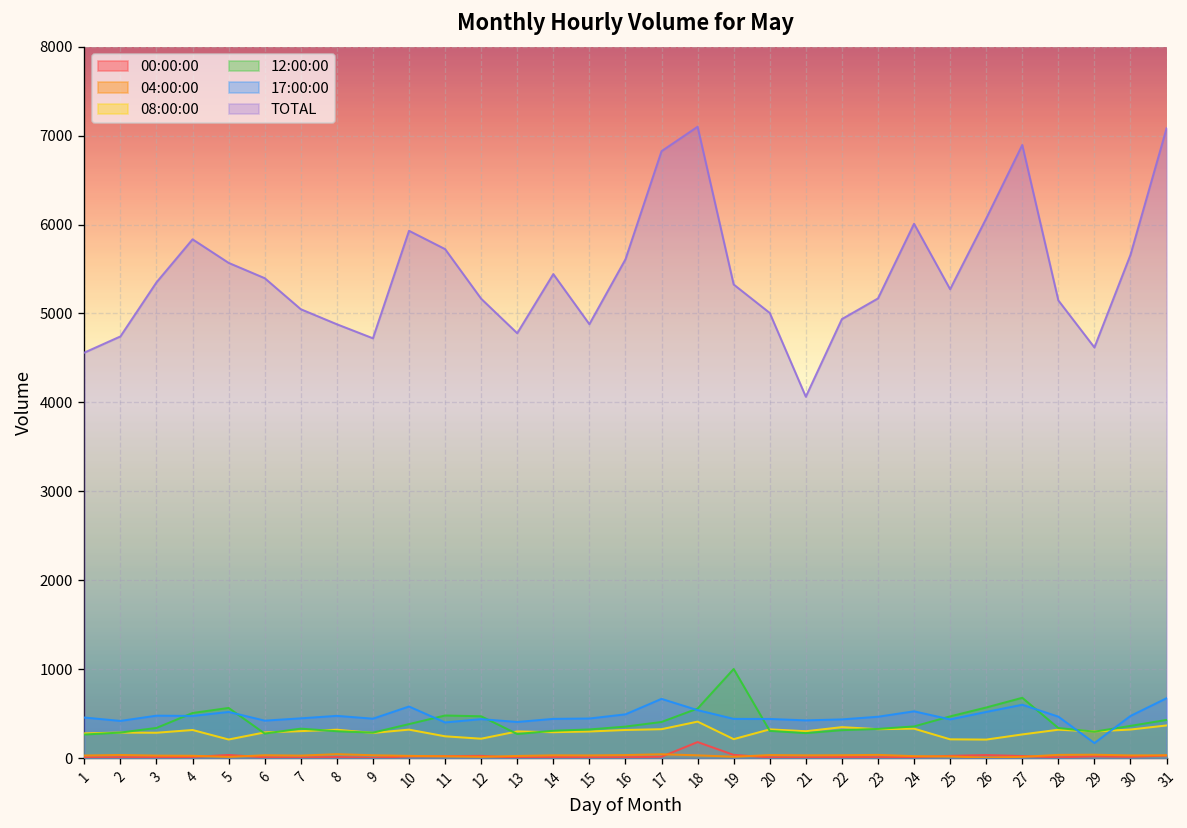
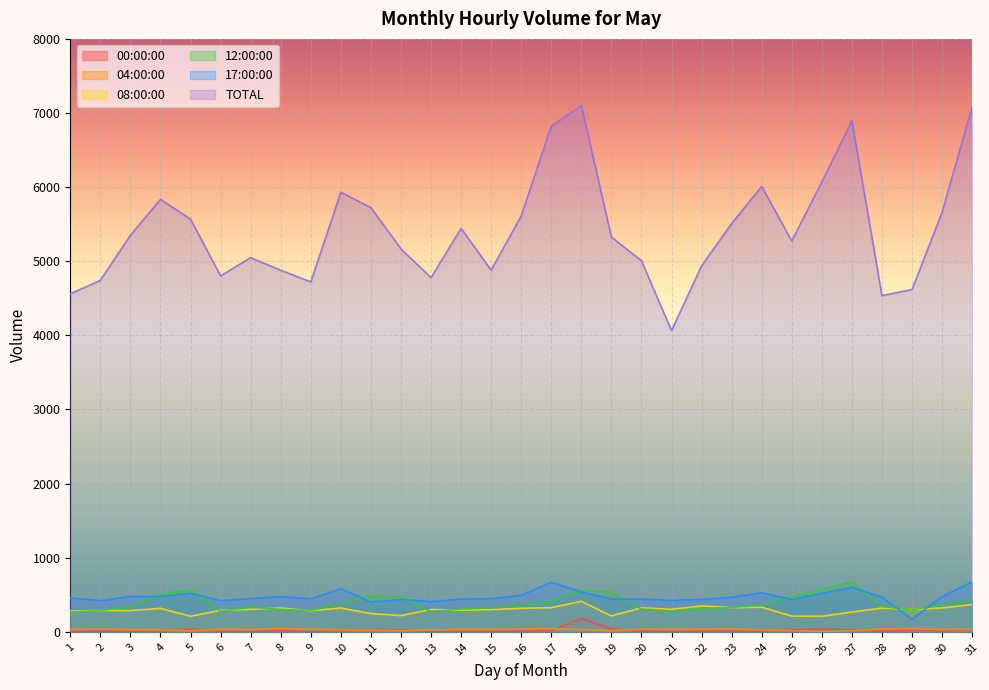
TOTAL, 6: 5400 -> 4800
12:00:00, 19: 1000 -> 500
TOTAL, 23: 5200 -> 5500
TOTAL, 28: 5100 -> 4500
